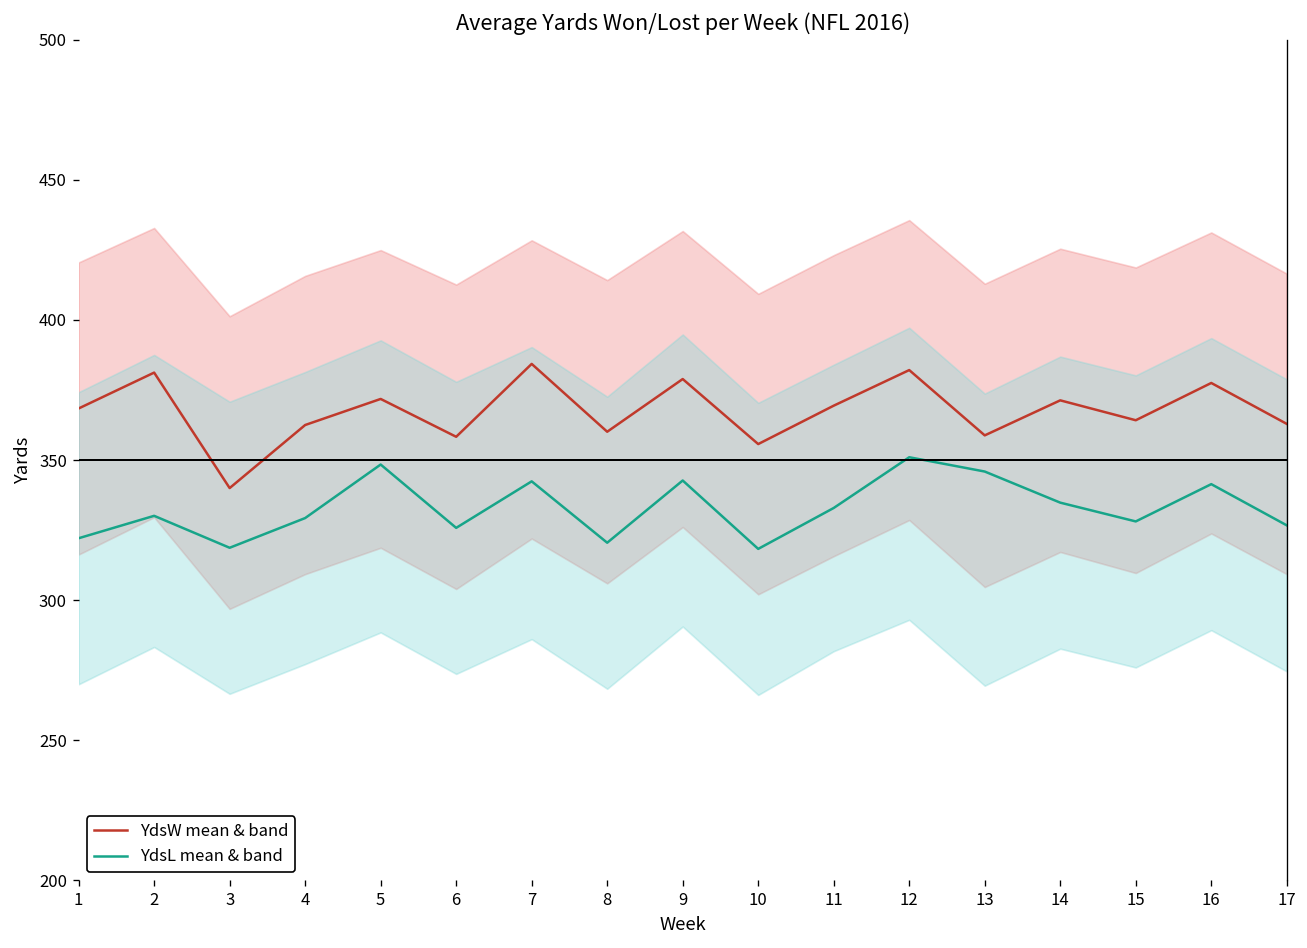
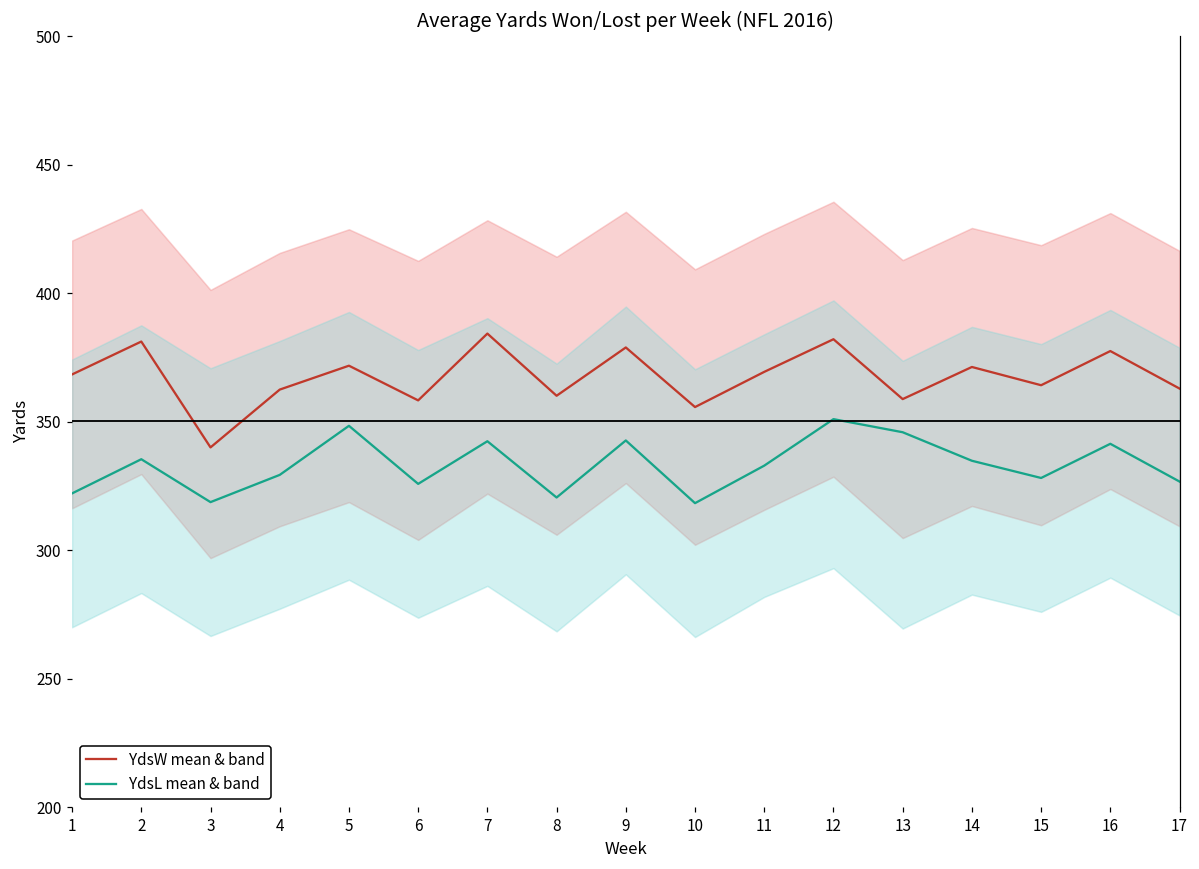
YdsL mean & band, 2: 330 -> 335
